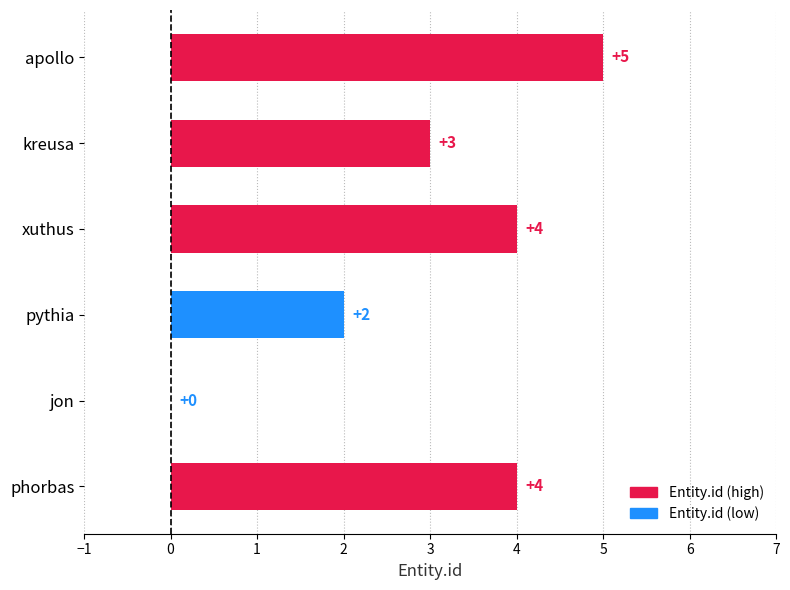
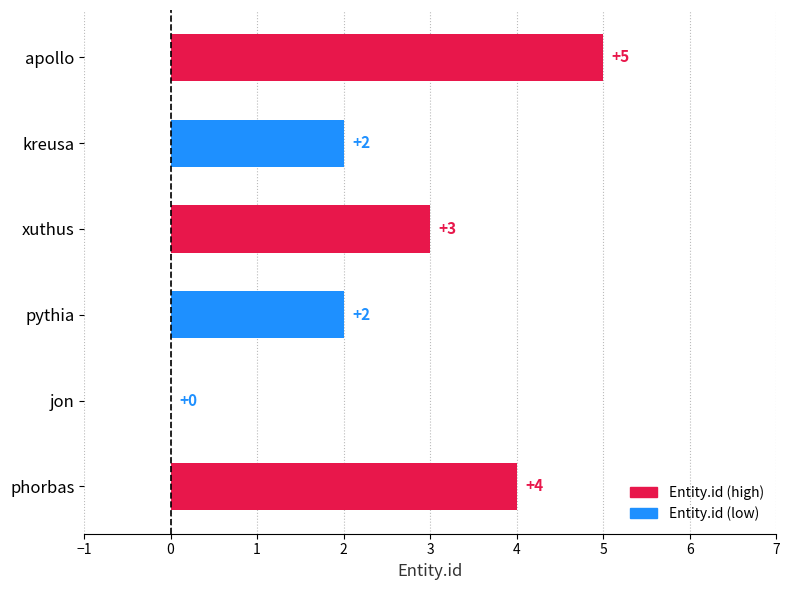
kreusa: +3 -> +2
xuthus: +4 -> +3
